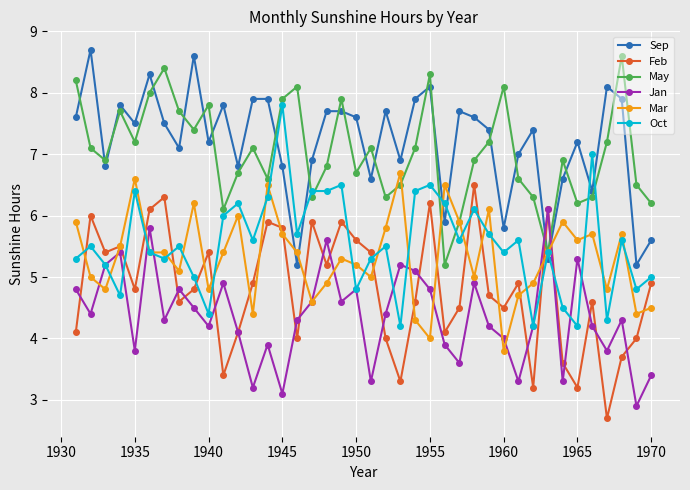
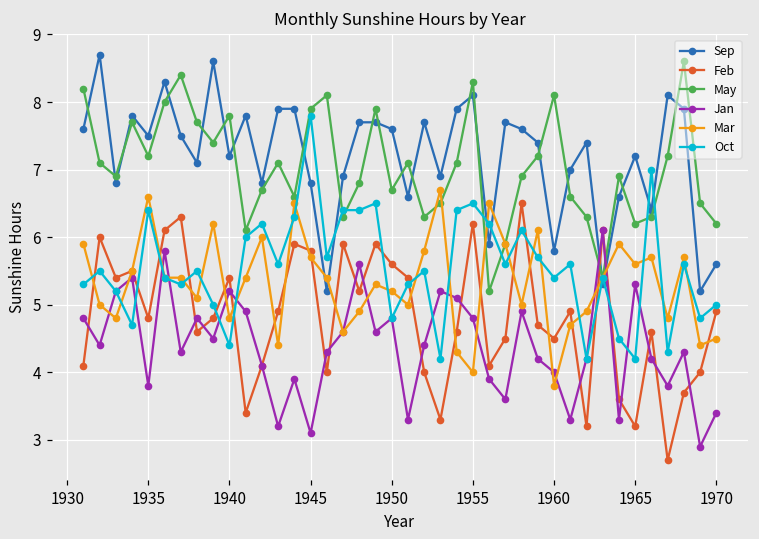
Jan, 1940: 4.2 -> 5.2
